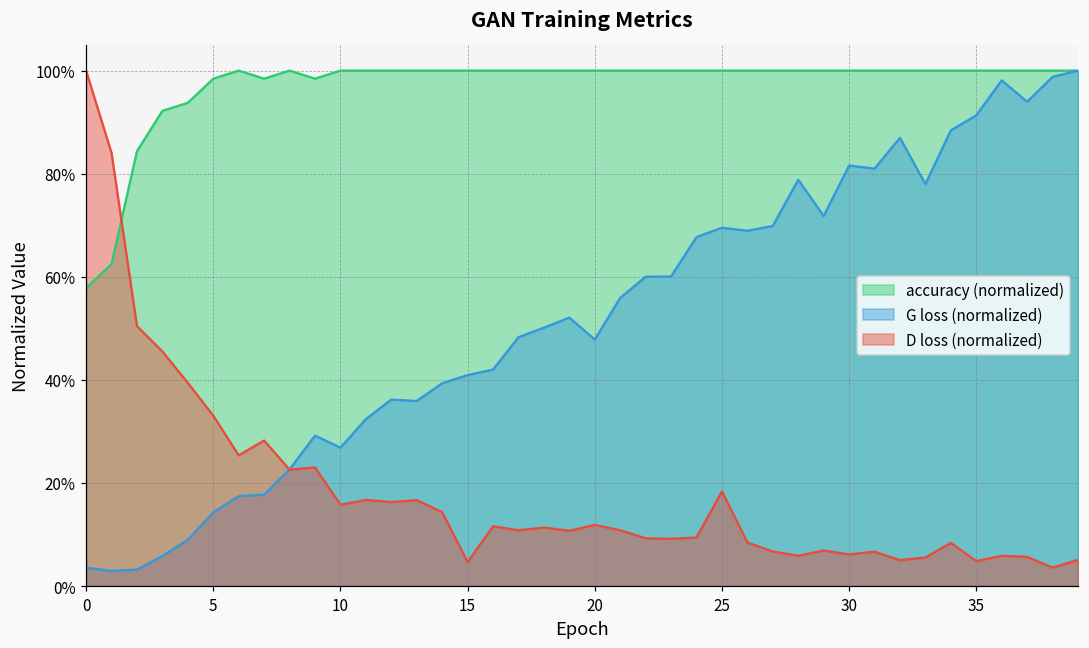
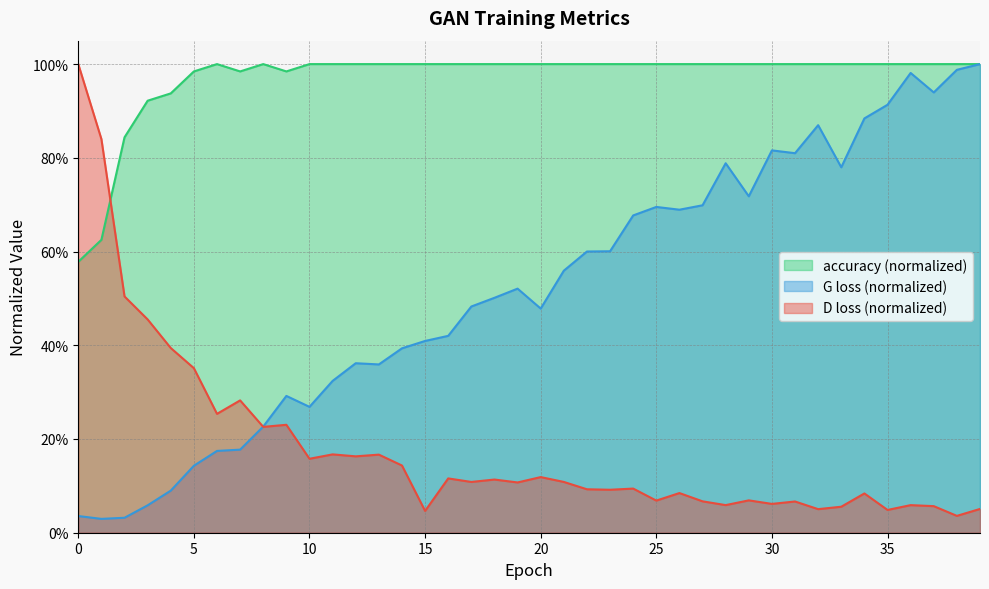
D loss (normalized), 5: 33% -> 35%
D loss (normalized), 25: 18% -> 7%
